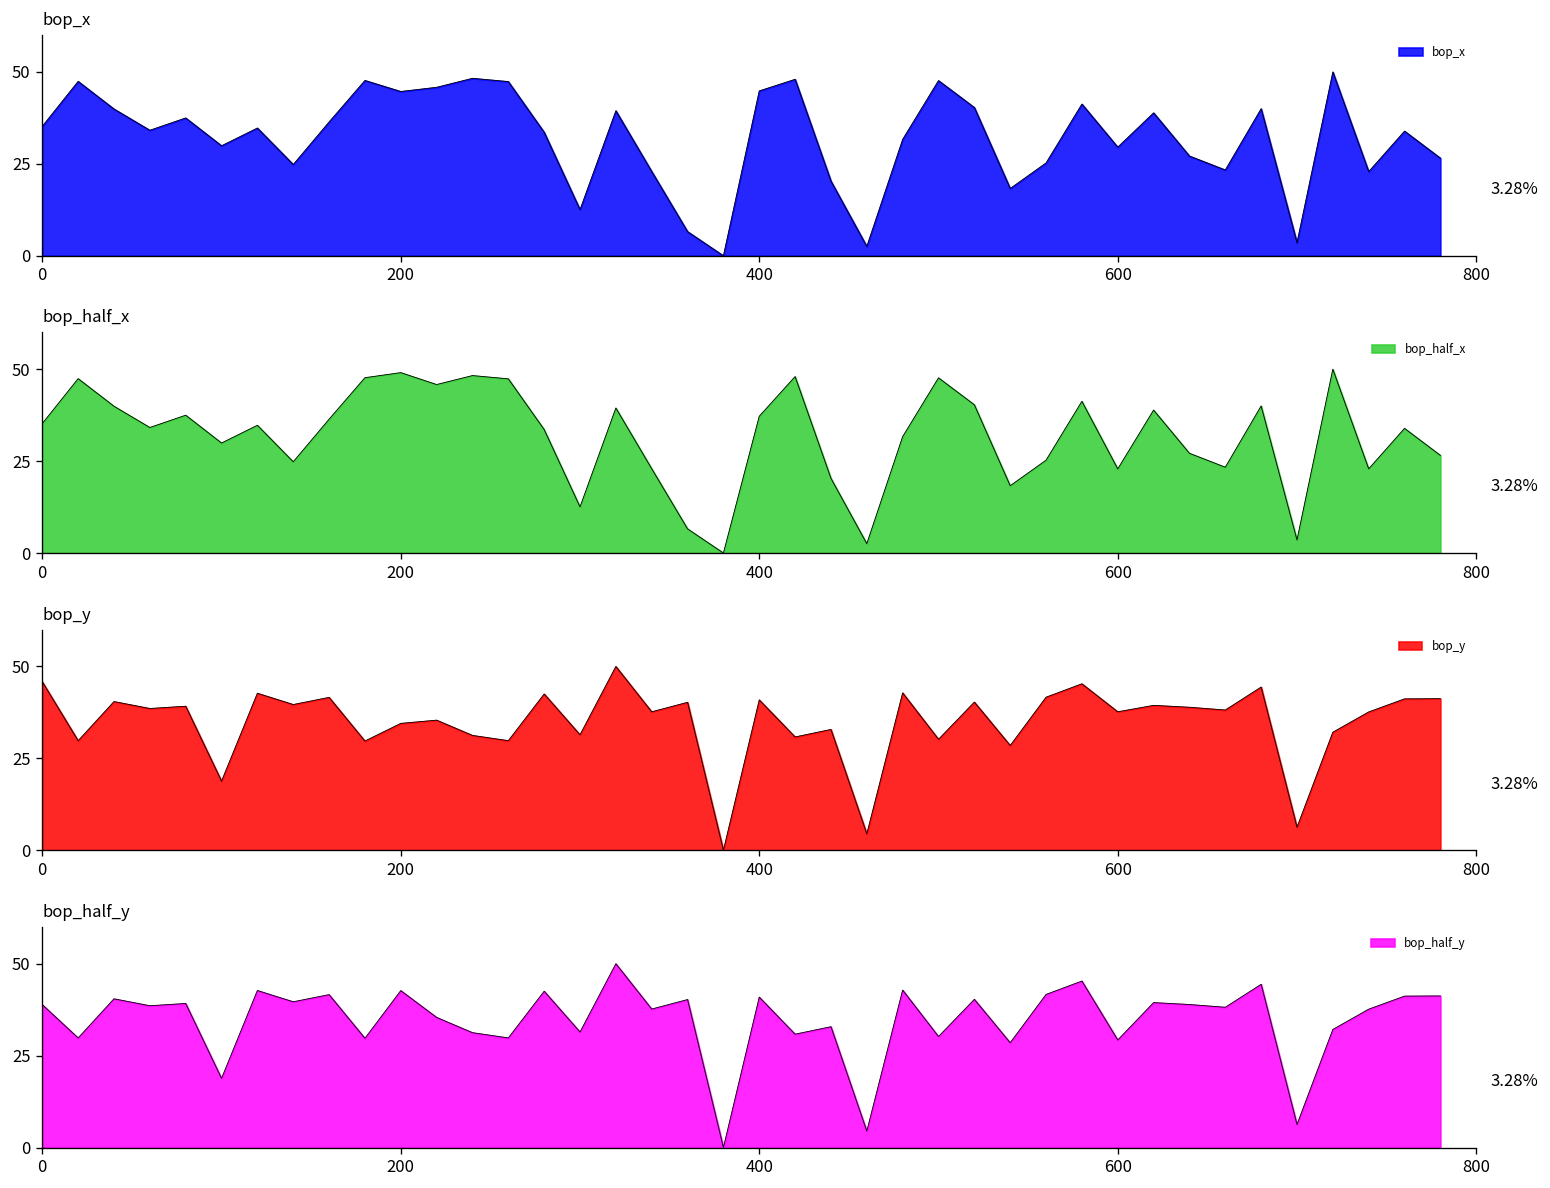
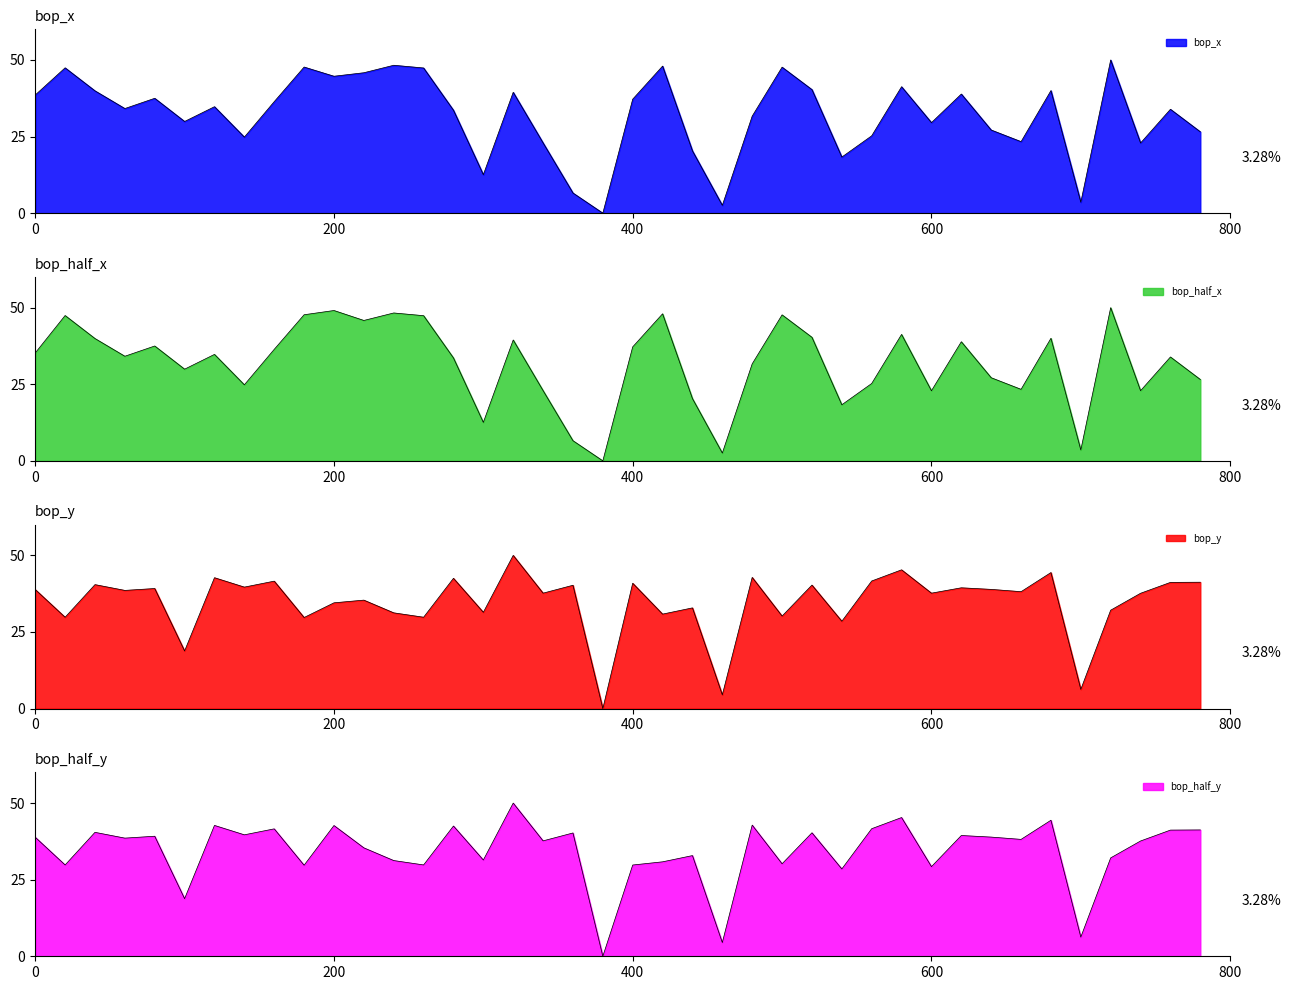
bop_x, 0: 35 -> 39
bop_x, 400: 45 -> 37
bop_y, 0: 46 -> 39
bop_half_y, 400: 41 -> 30
